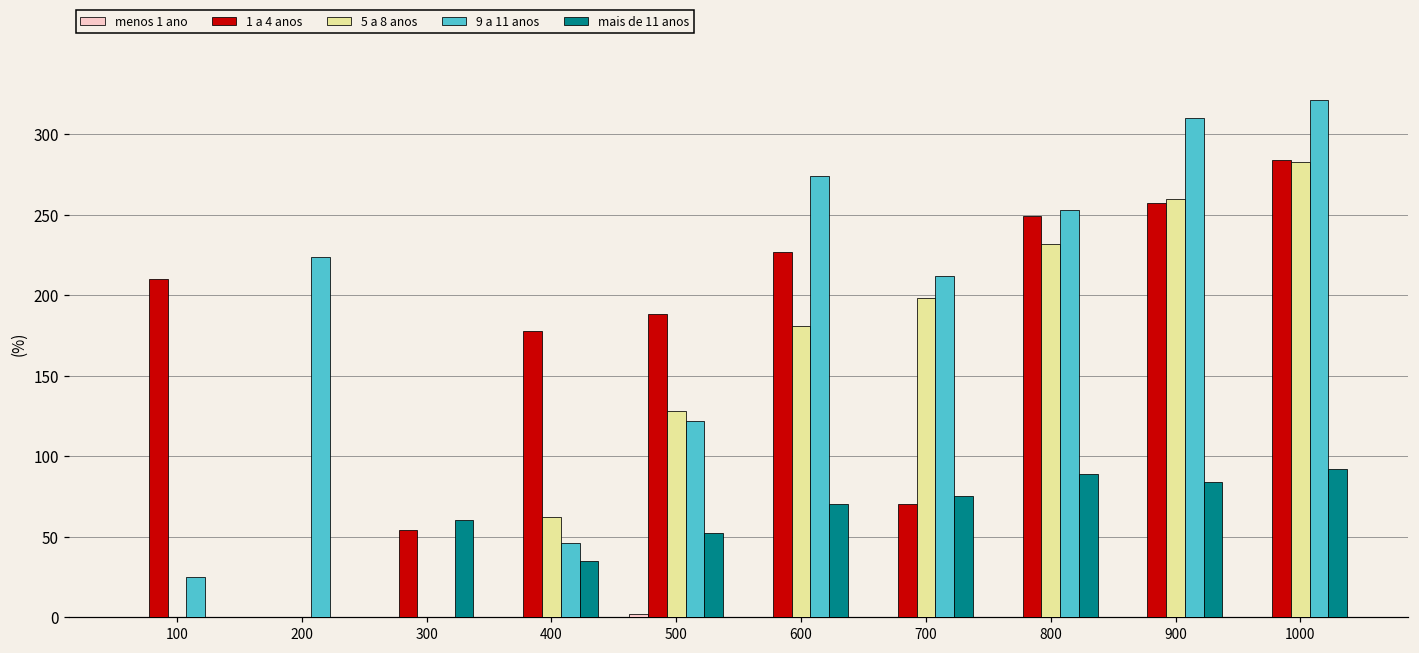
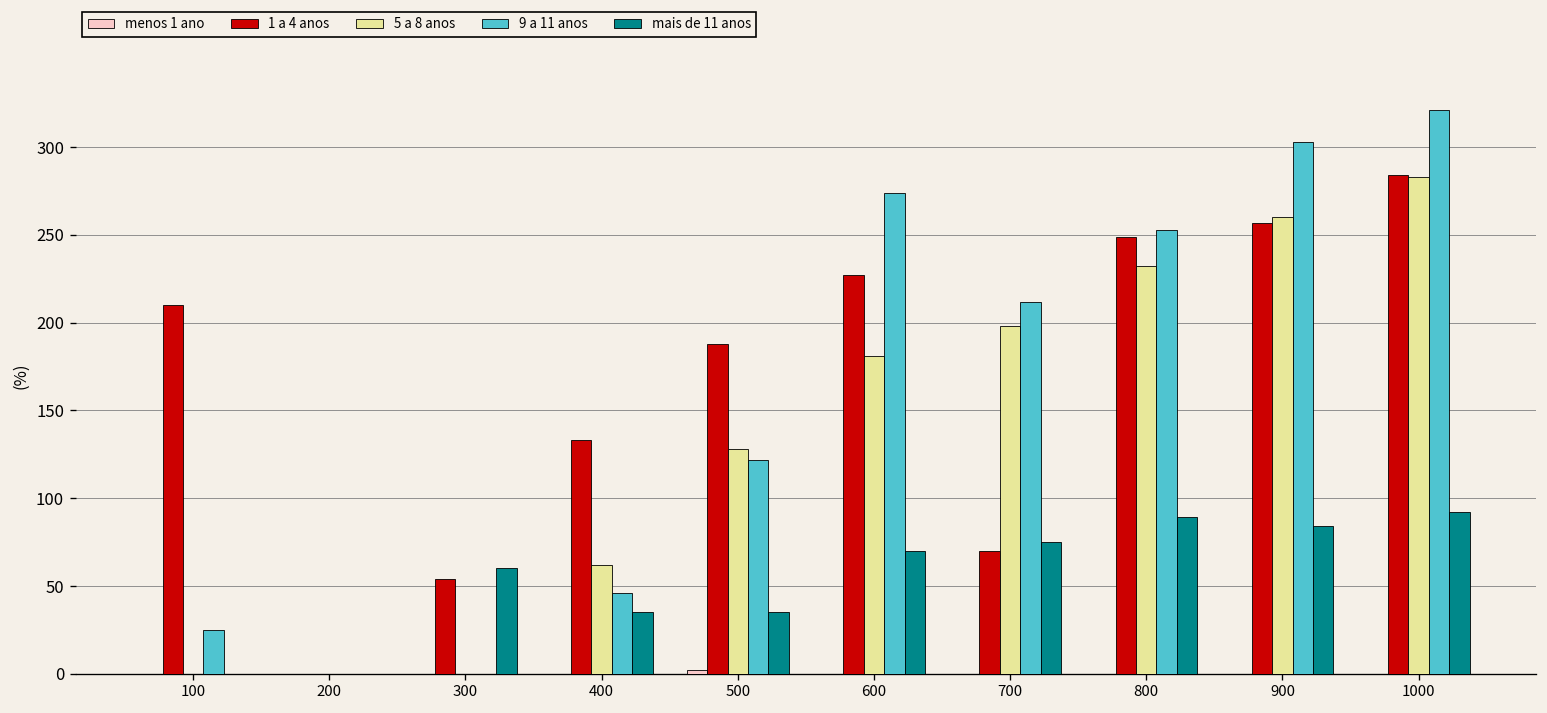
9 a 11 anos, 200: 224 -> 0
1 a 4 anos, 400: 178 -> 133
mais de 11 anos, 500: 52 -> 35
9 a 11 anos, 900: 310 -> 303
